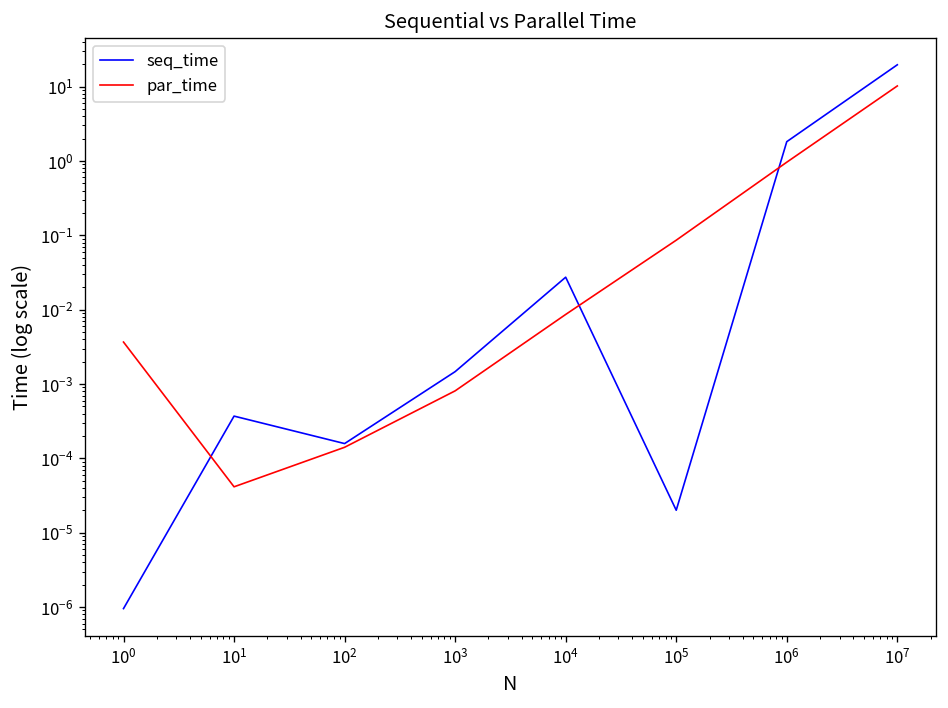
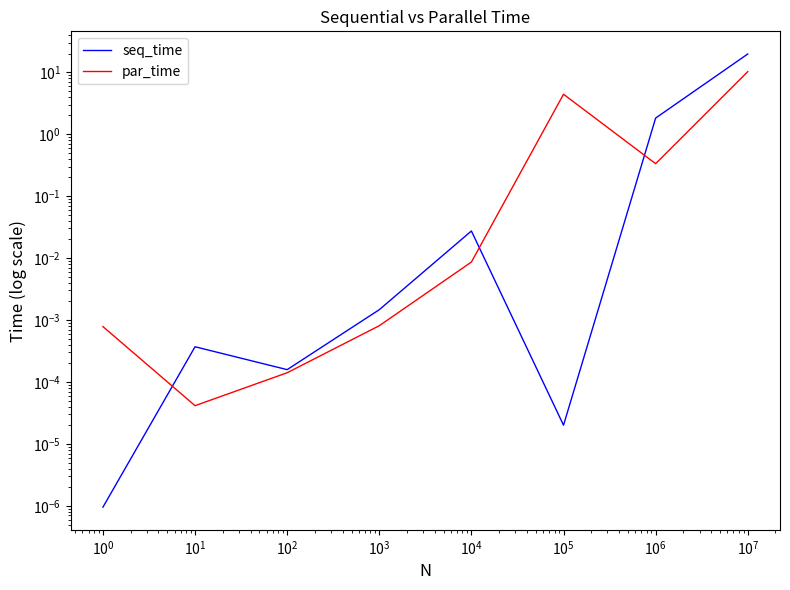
par_time, 10^0: 0.004 -> 0.0008
par_time, 10^5: 0.09 -> 4
par_time, 10^6: 1.0 -> 0.3
